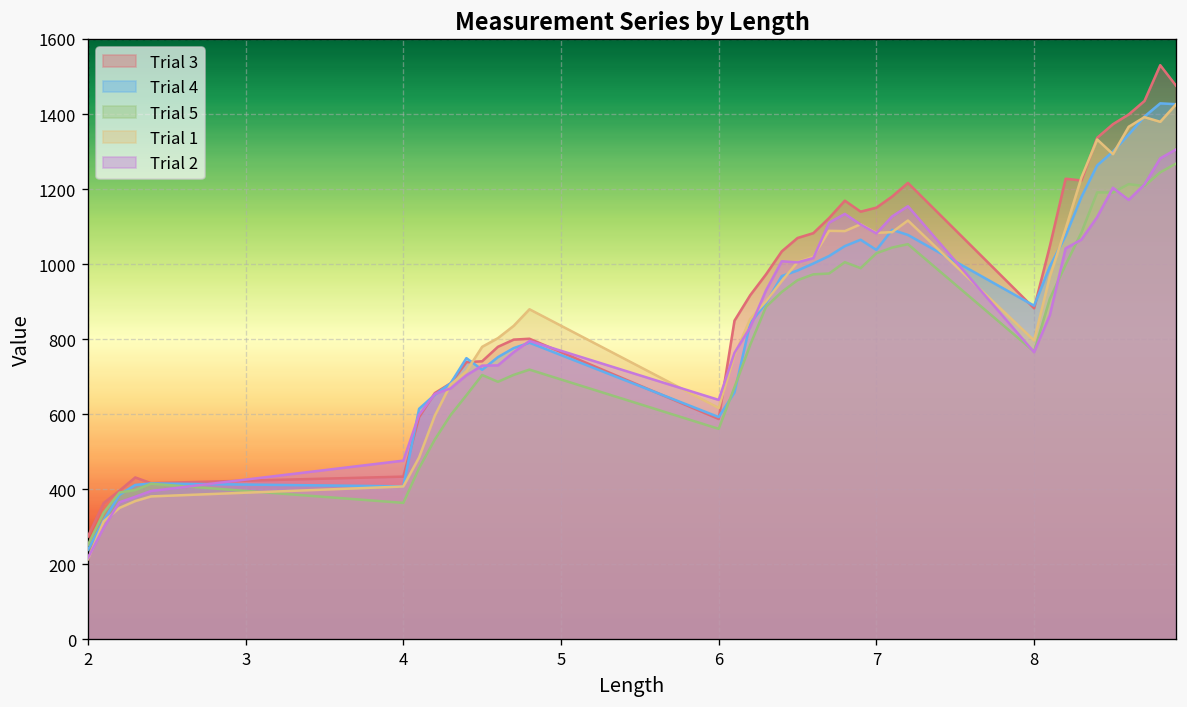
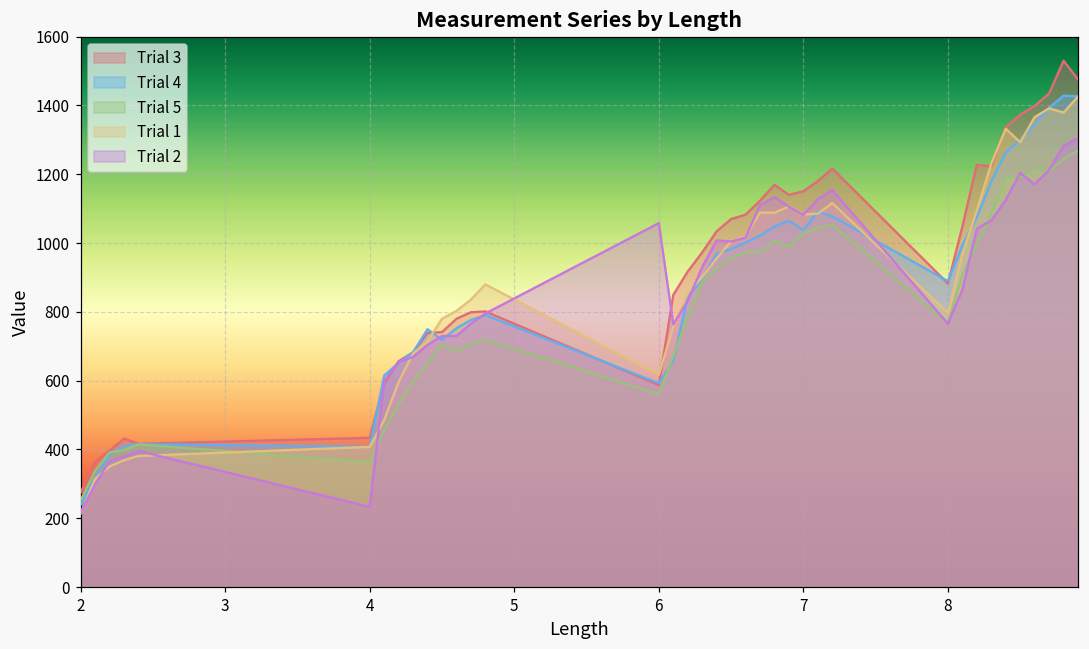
Trial 2, 4: 480 -> 230
Trial 2, 6: 640 -> 1060
